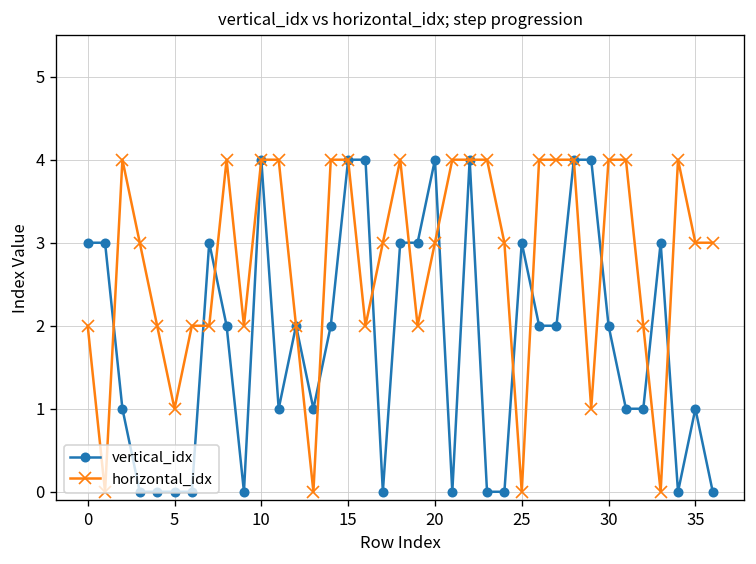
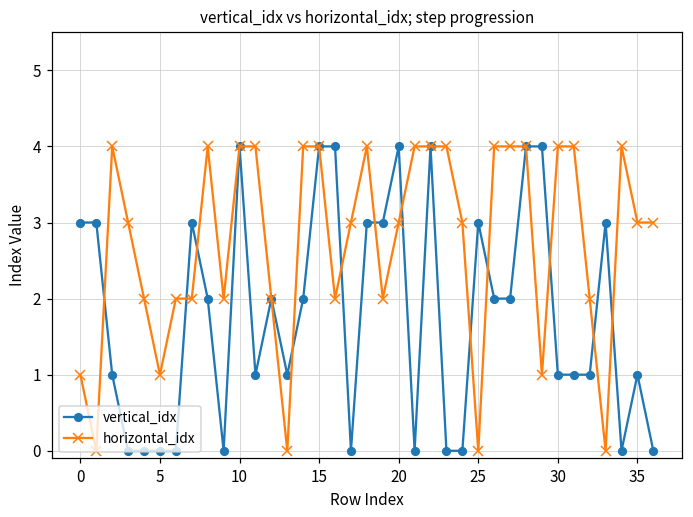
horizontal_idx, 0: 2 -> 1
vertical_idx, 30: 2 -> 1
